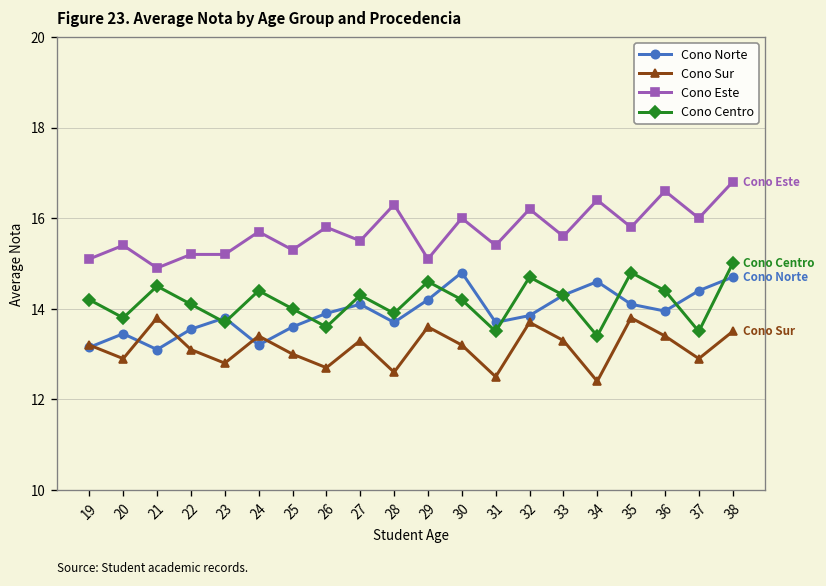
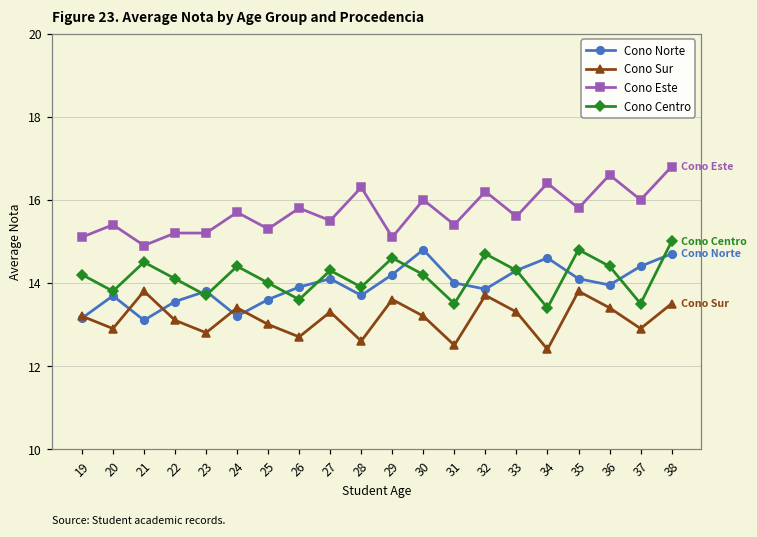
Cono Norte, 20: 13.5 -> 13.7
Cono Norte, 31: 13.7 -> 14.0
